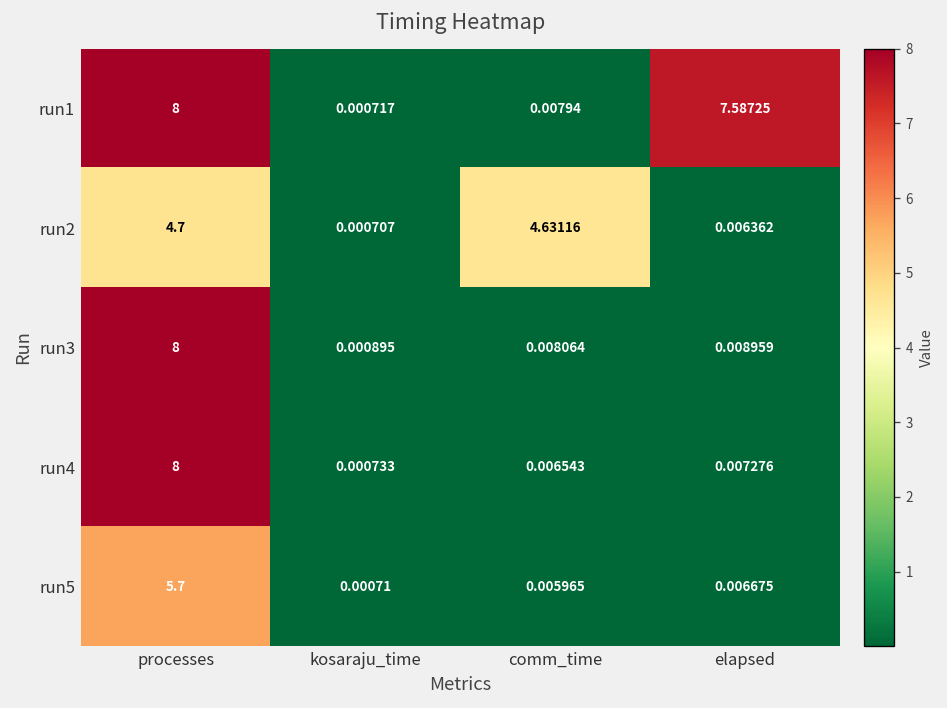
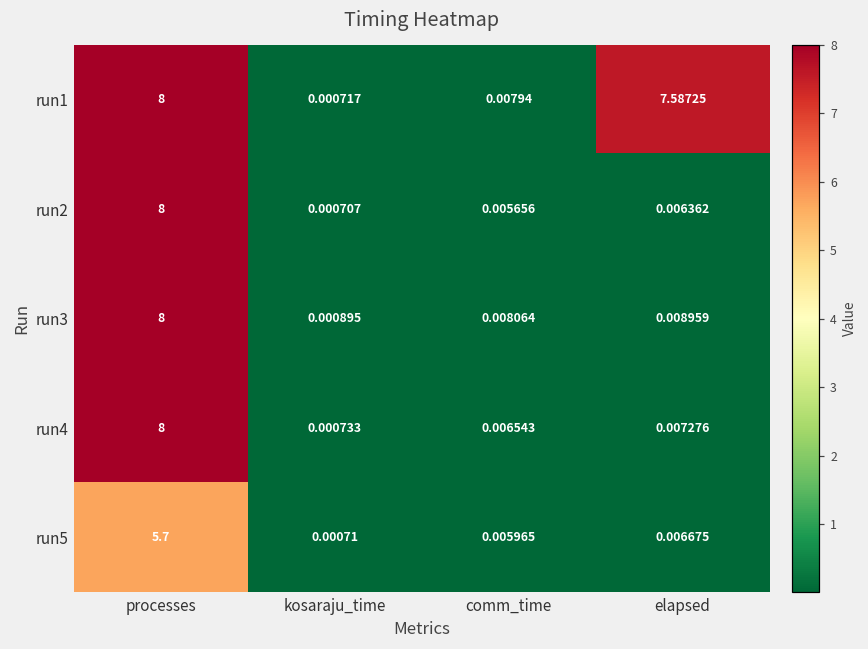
run2, processes: 4.7 -> 8
run2, comm_time: 4.63116 -> 0.005656
